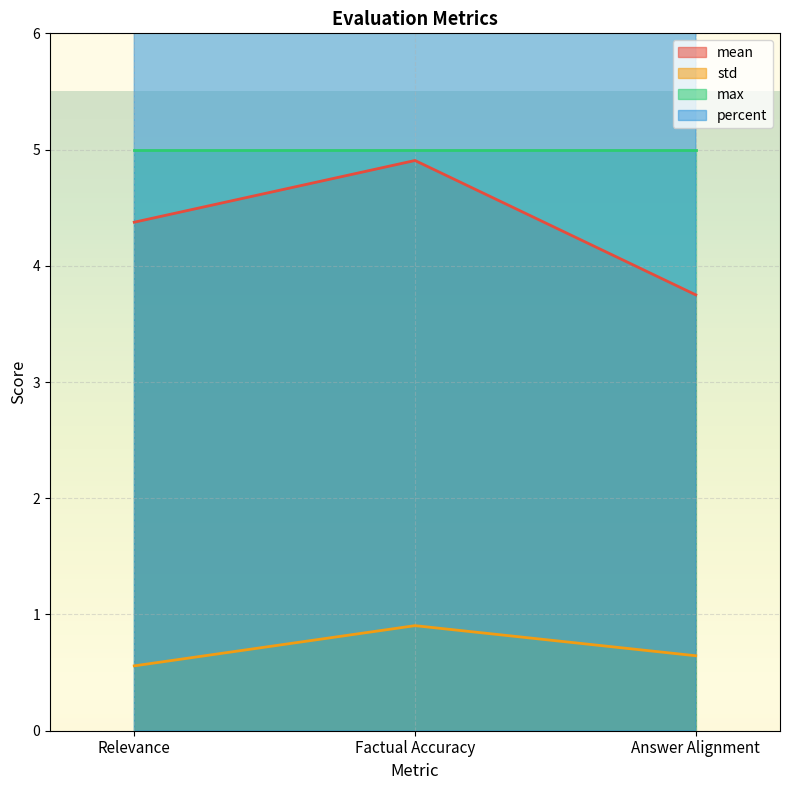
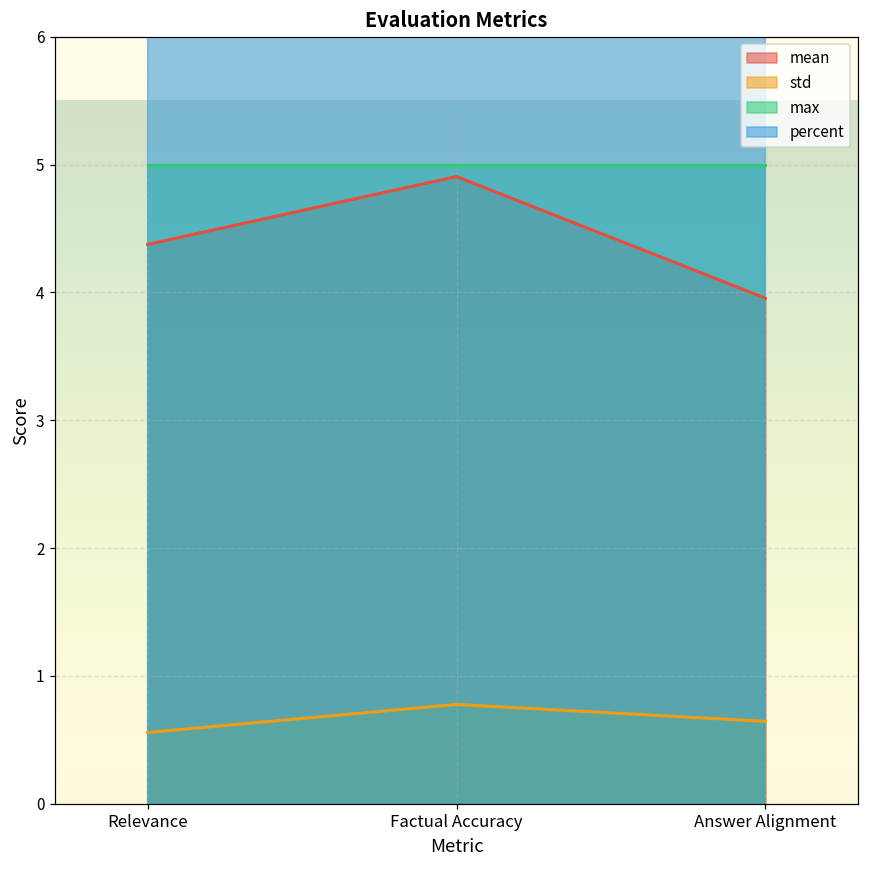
std, Factual Accuracy: 0.90 -> 0.78
mean, Answer Alignment: 3.75 -> 3.96
